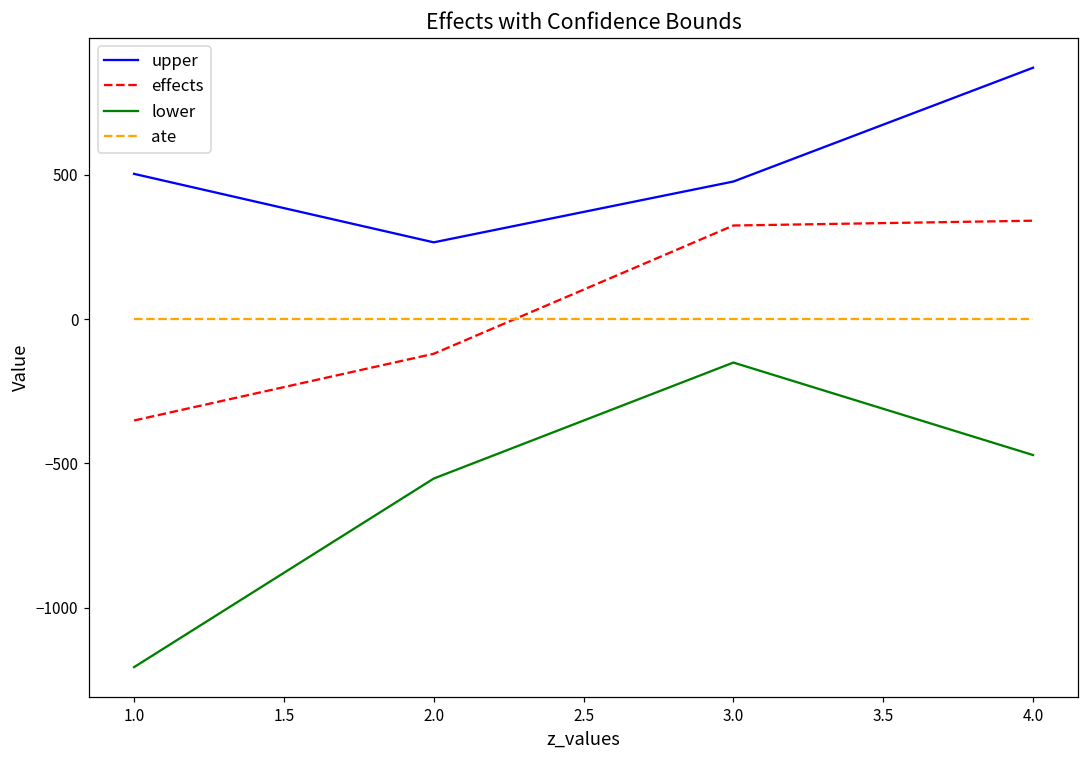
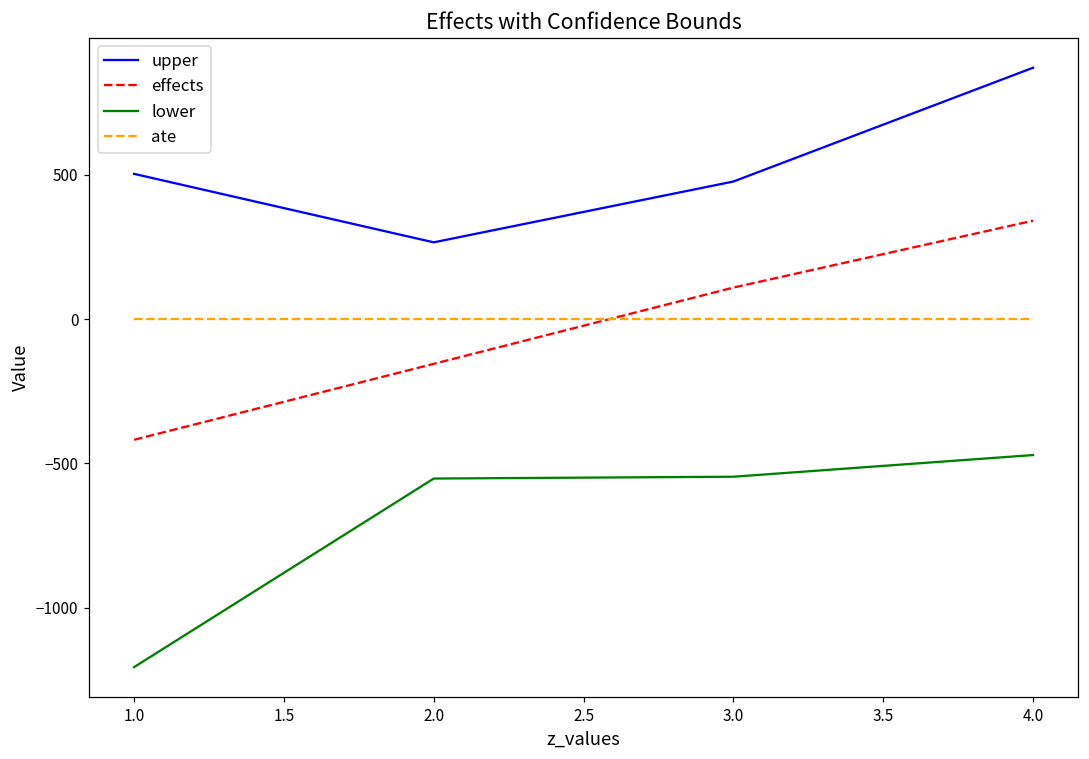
effects, 1.0: -350 -> -420
effects, 2.0: -120 -> -150
effects, 3.0: 320 -> 110
lower, 3.0: -150 -> -550
